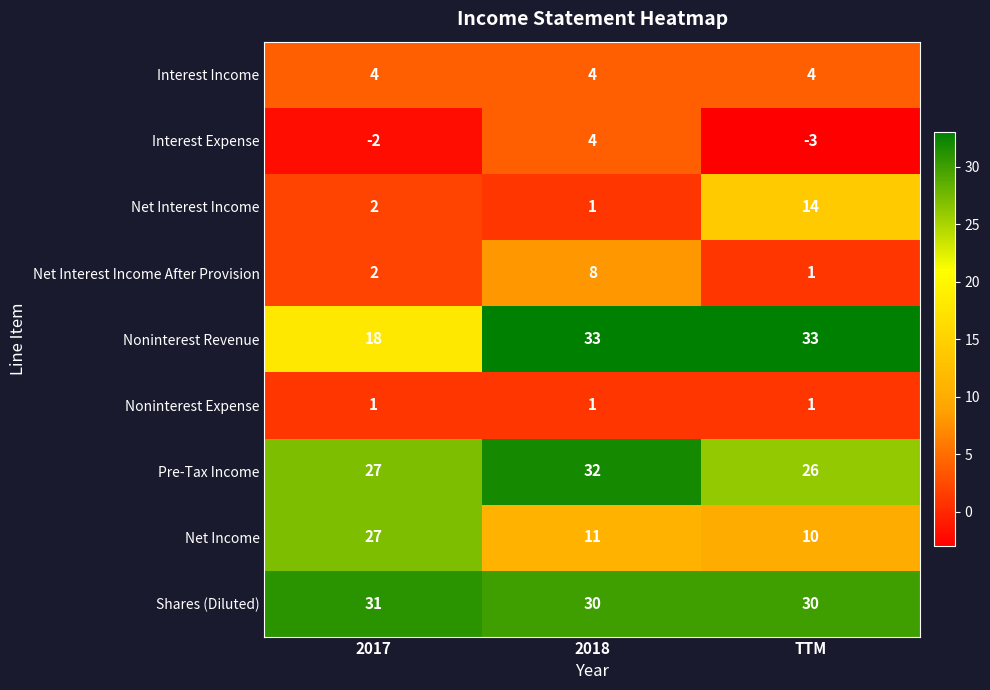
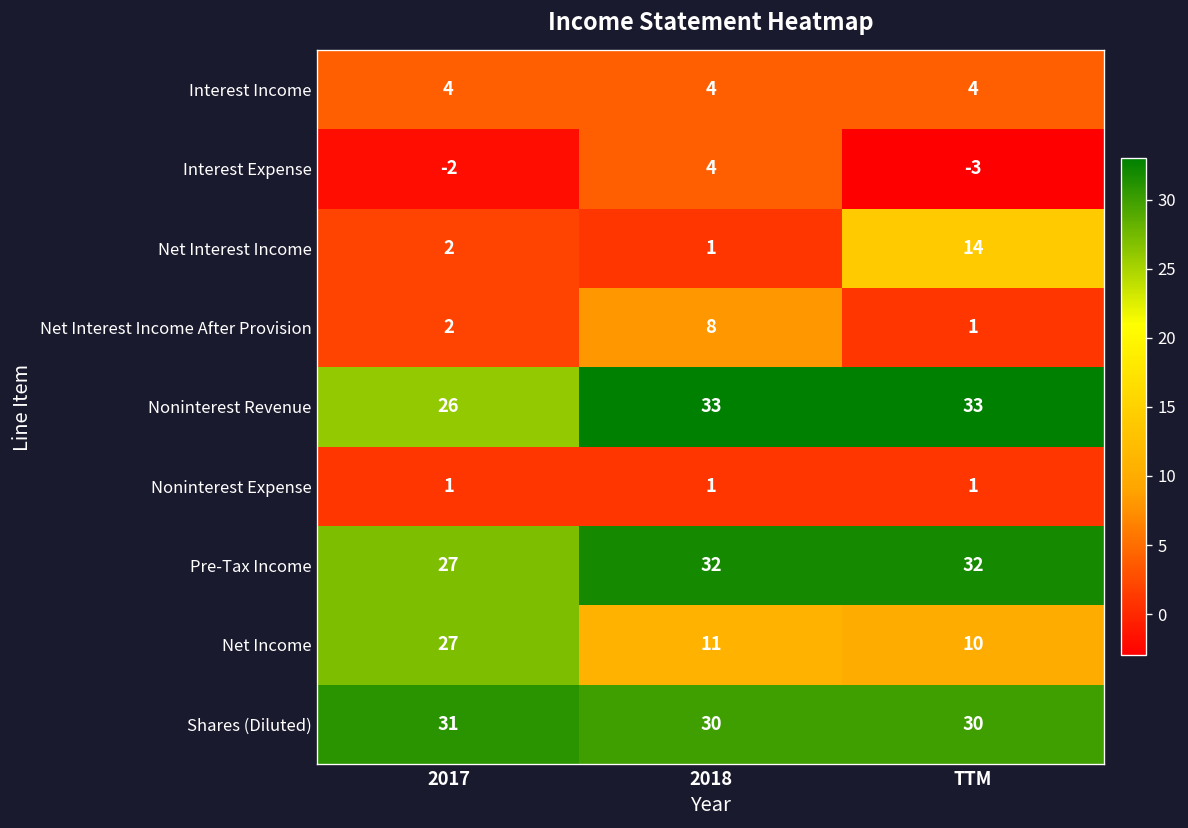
Noninterest Revenue, 2017: 18 -> 26
Pre-Tax Income, TTM: 26 -> 32
